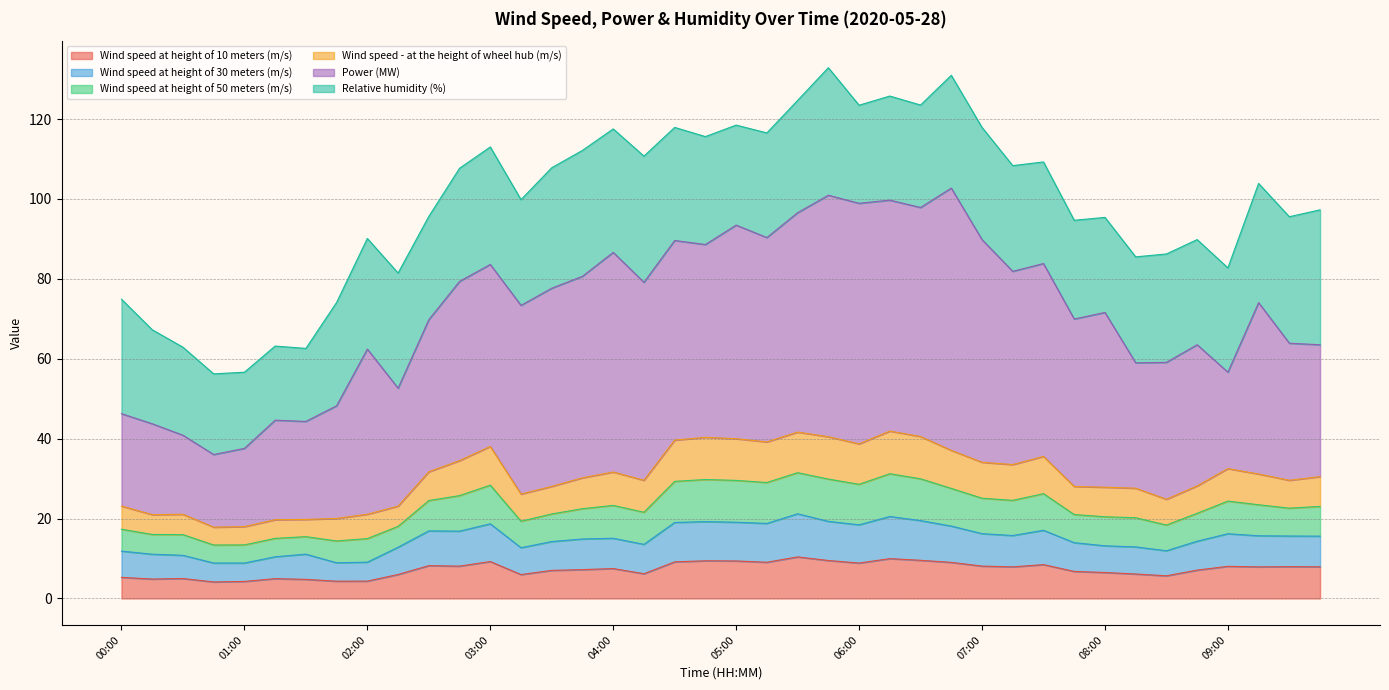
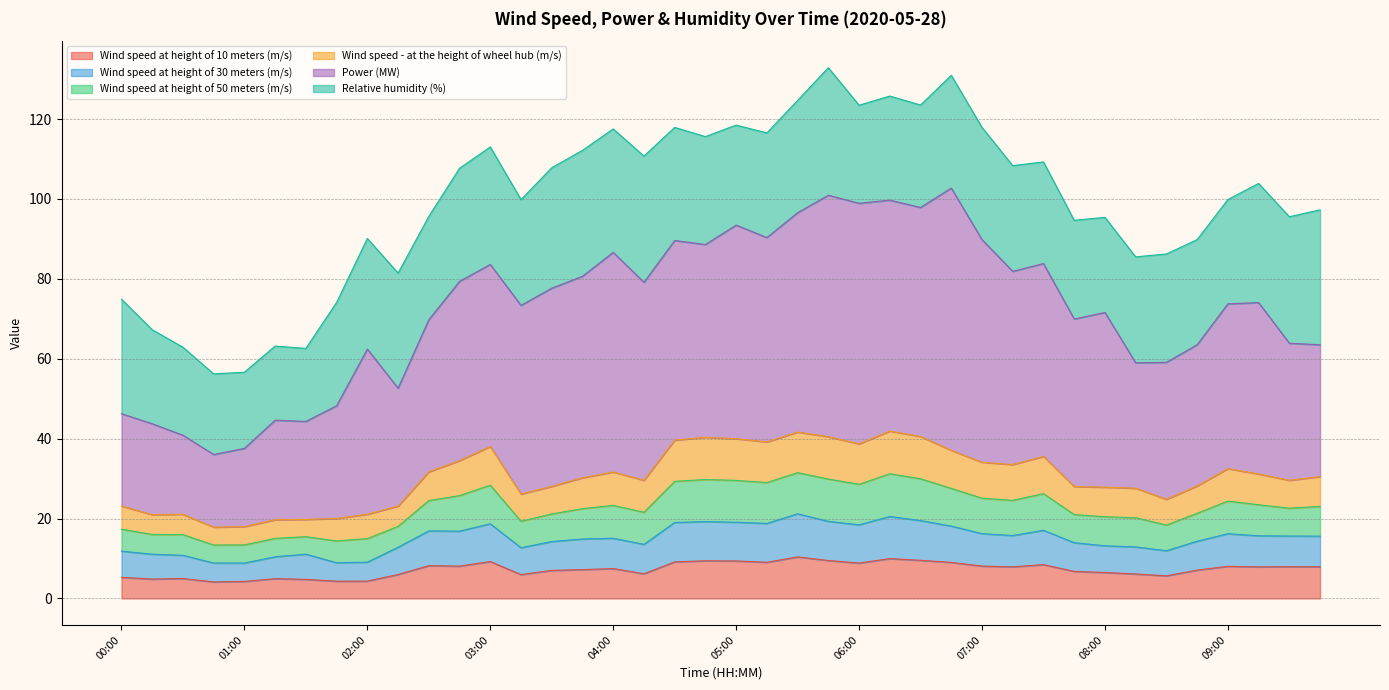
Power (MW), 09:00: 24 -> 41
